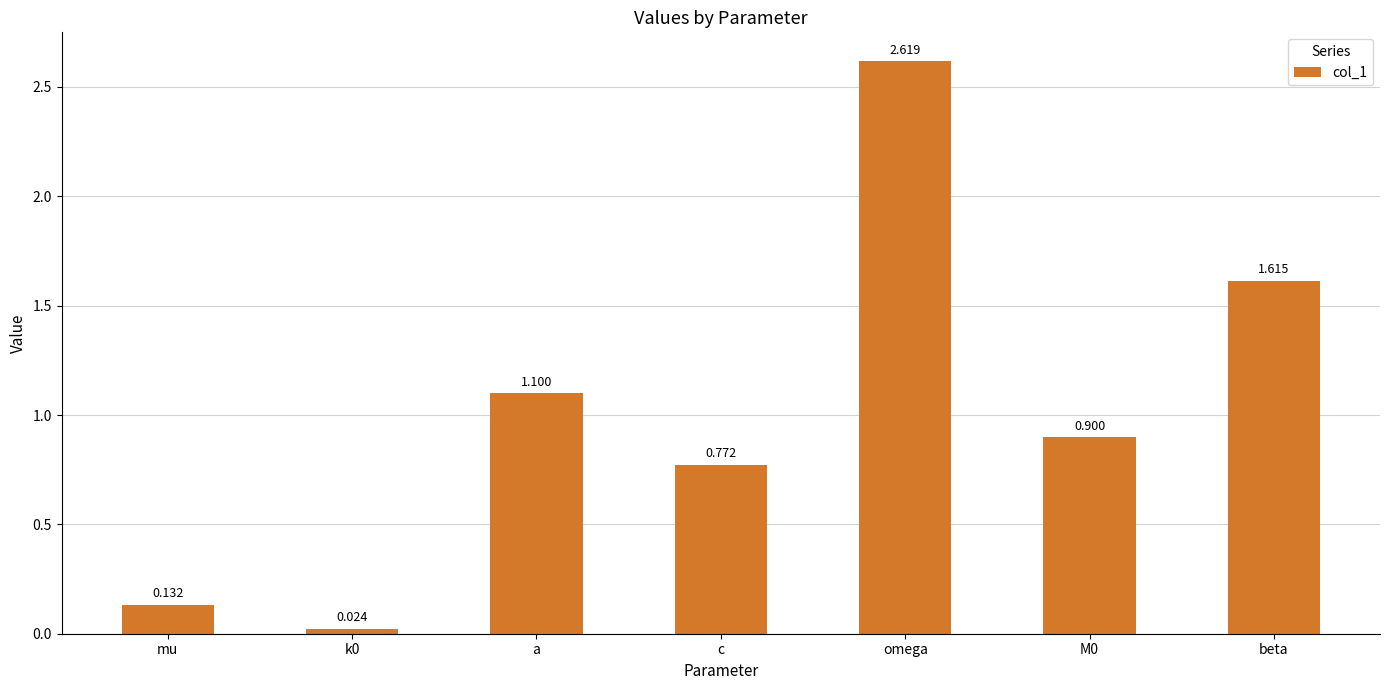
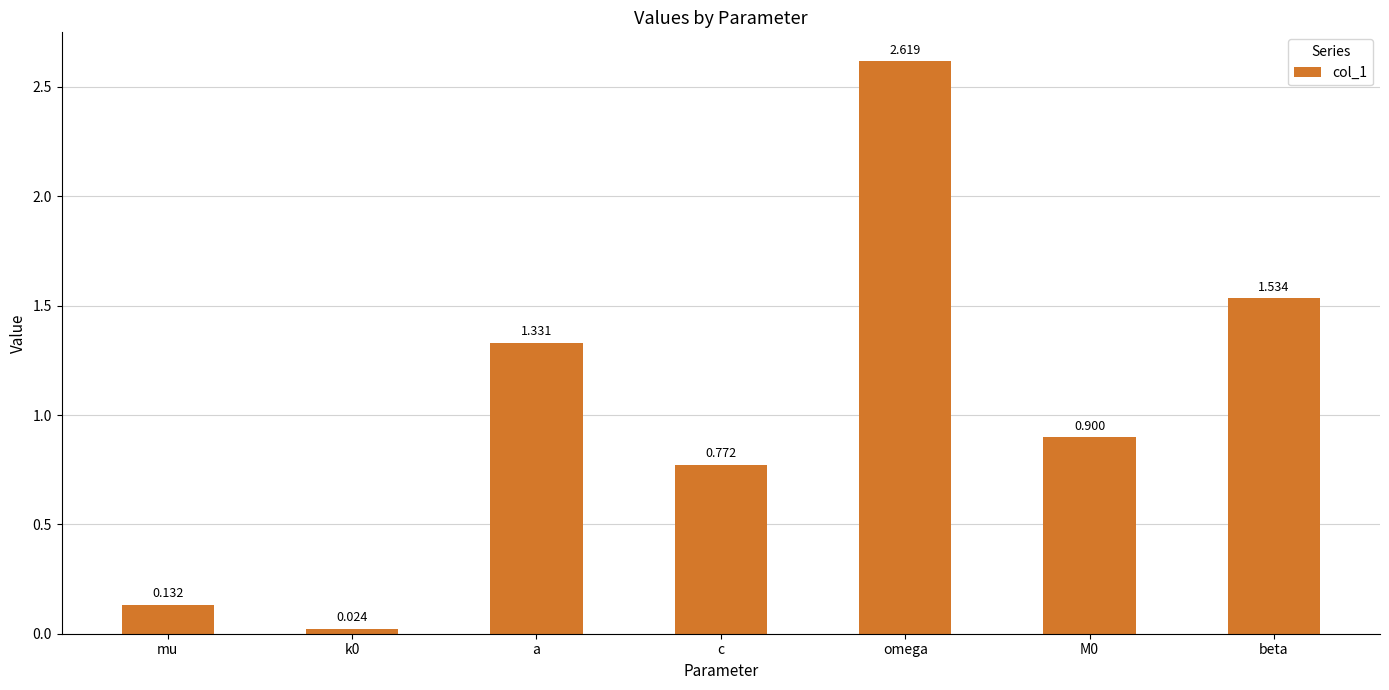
a: 1.100 -> 1.331
beta: 1.615 -> 1.534
